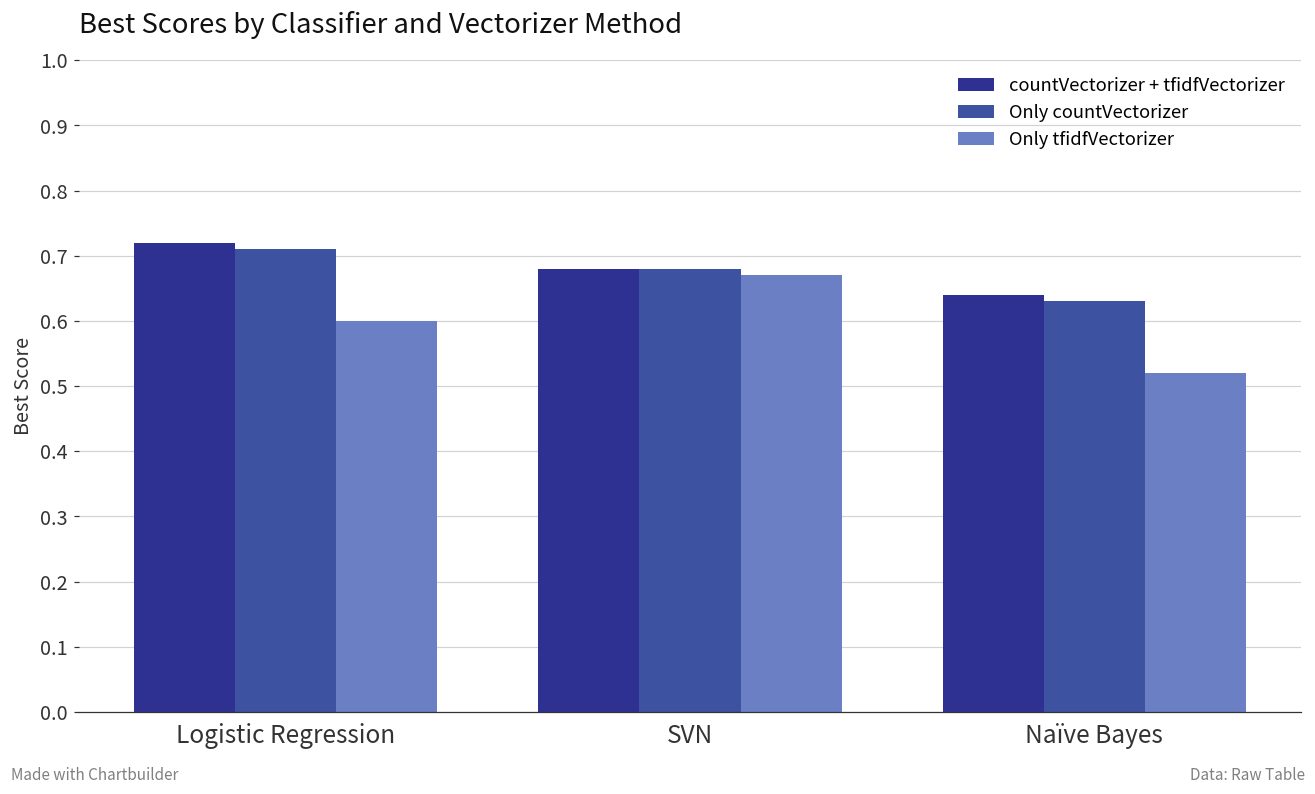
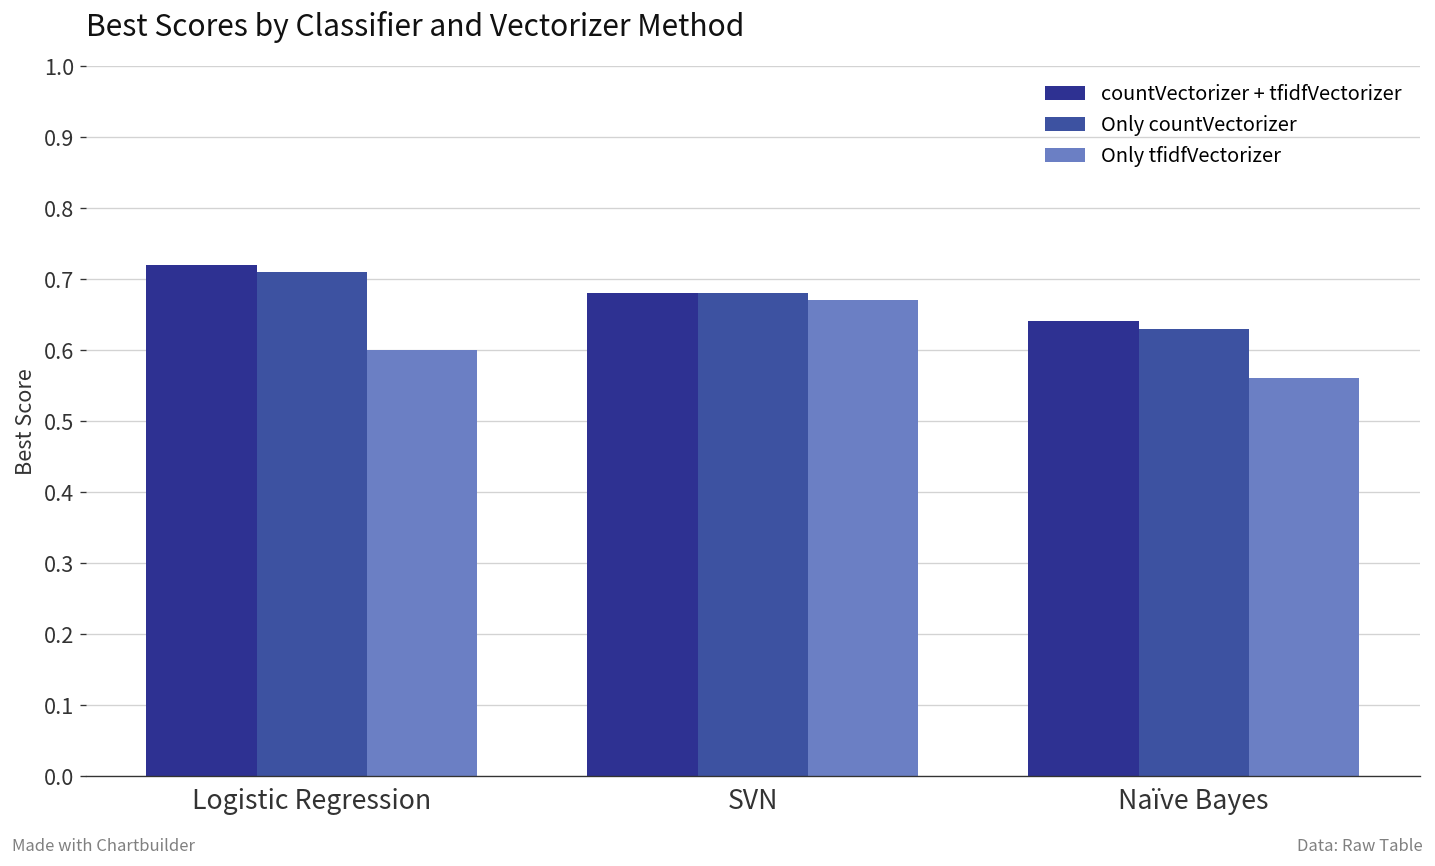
Only tfidfVectorizer, Naïve Bayes: 0.52 -> 0.56
